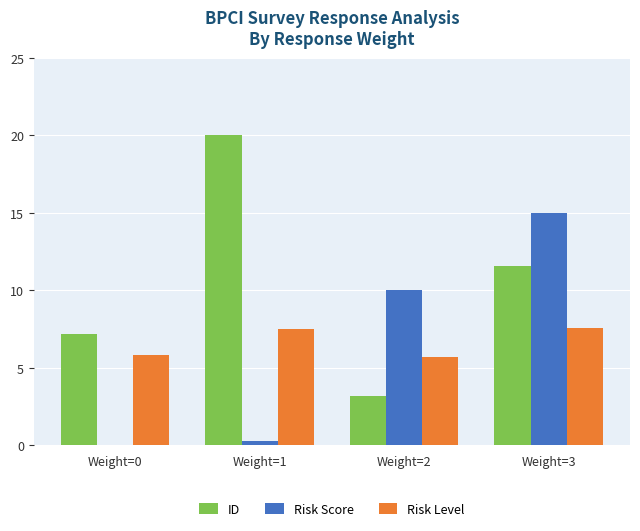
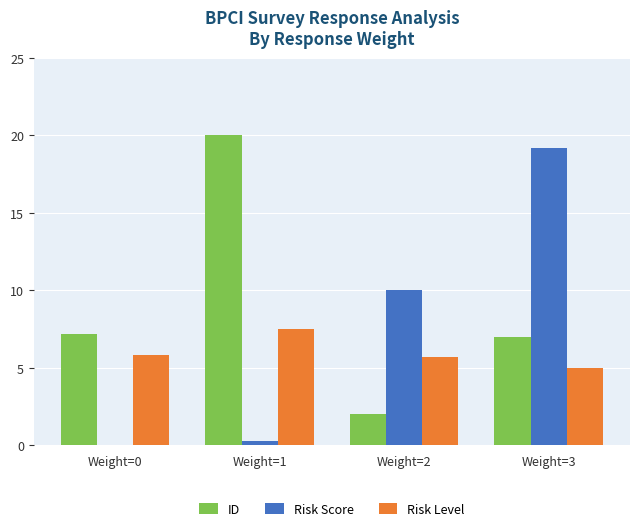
ID, Weight=2: 3.2 -> 2.0
ID, Weight=3: 11.6 -> 7.0
Risk Score, Weight=3: 15.0 -> 19.2
Risk Level, Weight=3: 7.6 -> 5.0
